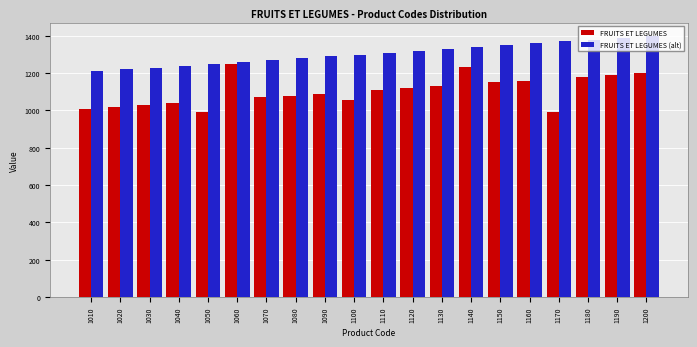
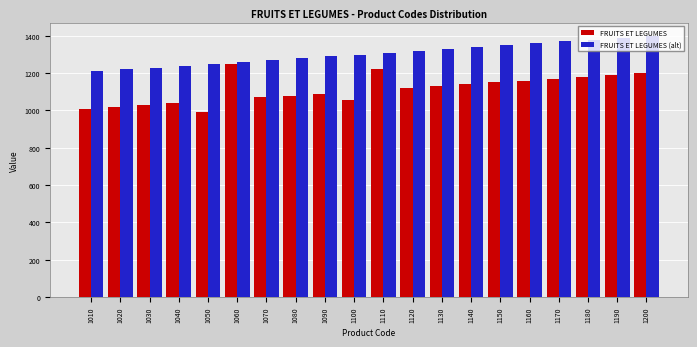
FRUITS ET LEGUMES, 1110: 1110 -> 1220
FRUITS ET LEGUMES, 1140: 1230 -> 1140
FRUITS ET LEGUMES, 1170: 990 -> 1170
